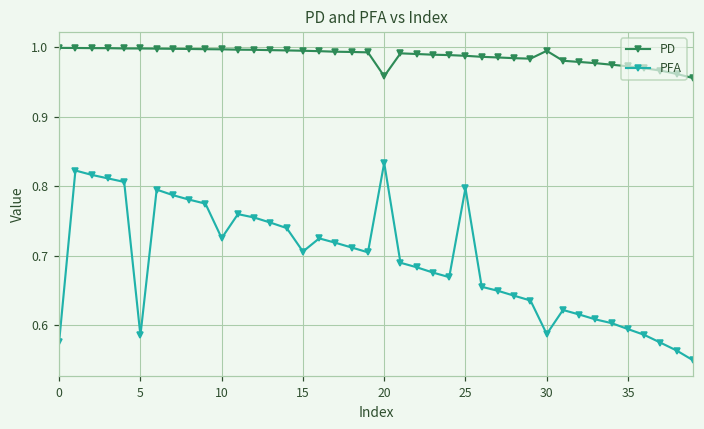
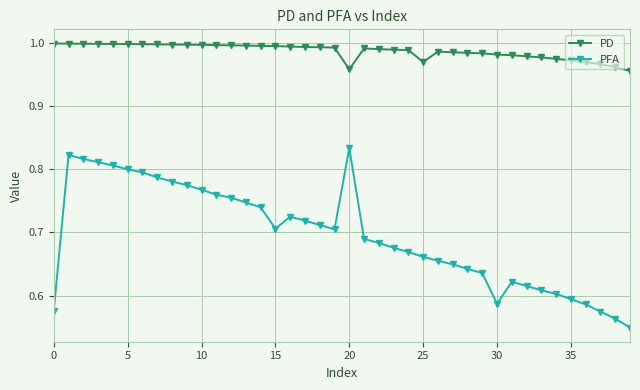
PFA, 5: 0.59 -> 0.80
PFA, 10: 0.73 -> 0.77
PD, 25: 0.99 -> 0.97
PFA, 25: 0.80 -> 0.66
PD, 30: 0.99 -> 0.98
